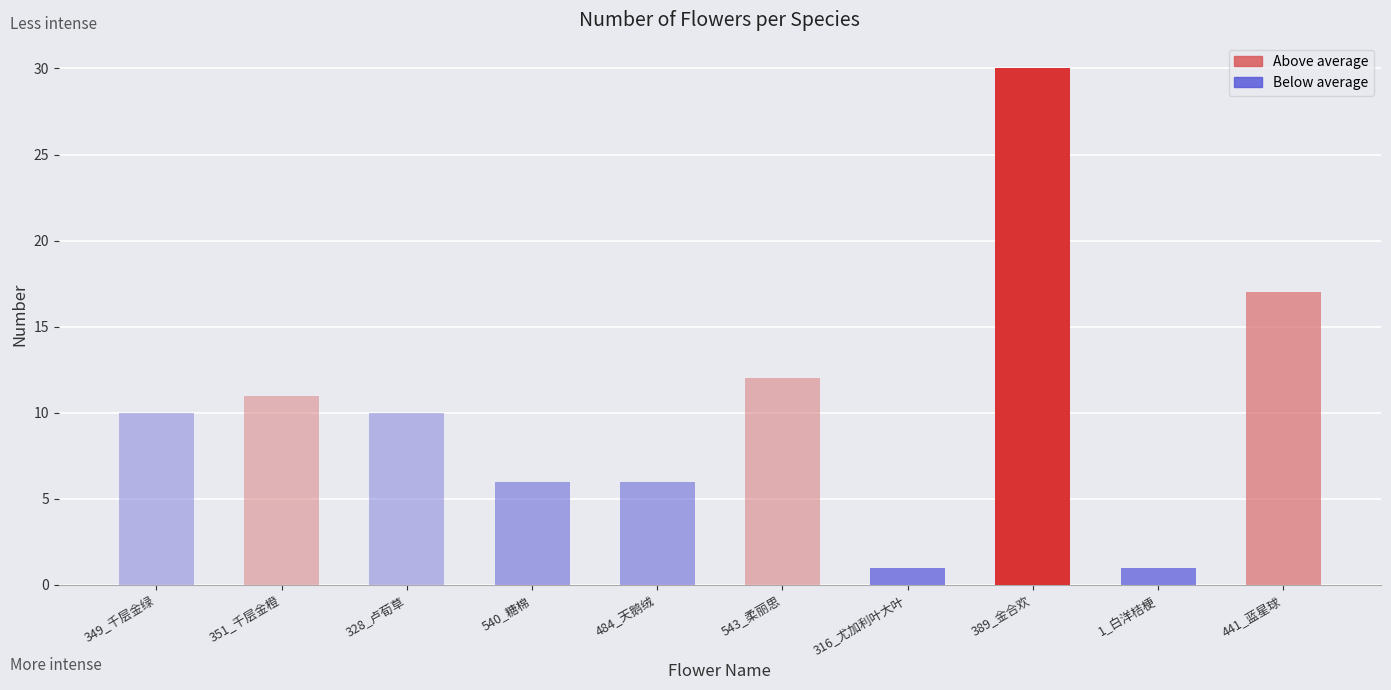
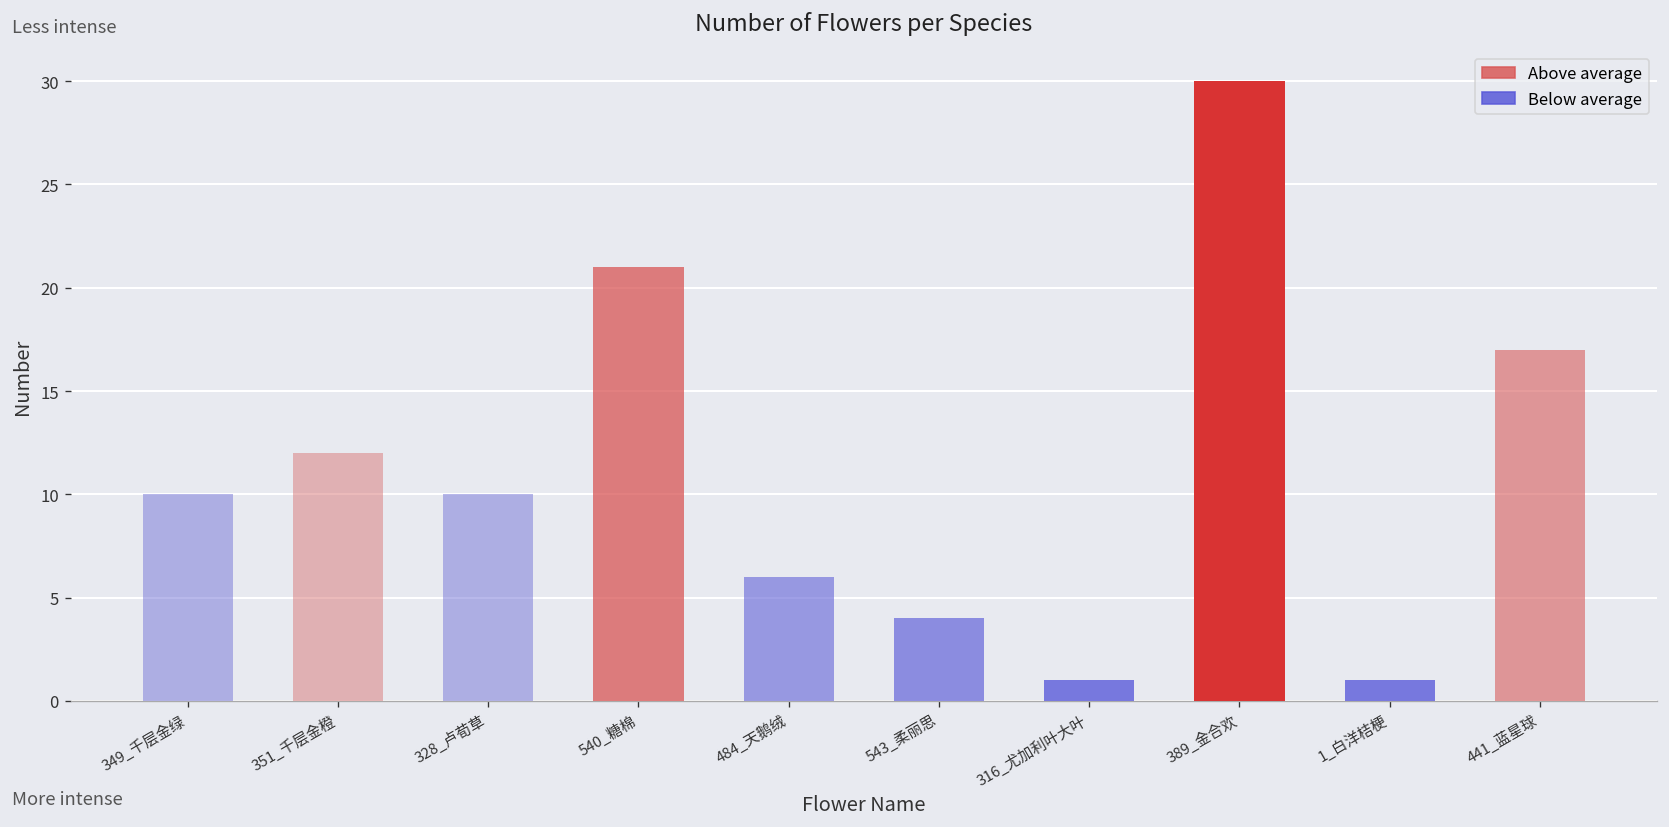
351_千层金橙: 11 -> 12
540_糖棉: 6 -> 21
543_柔丽思: 12 -> 4
